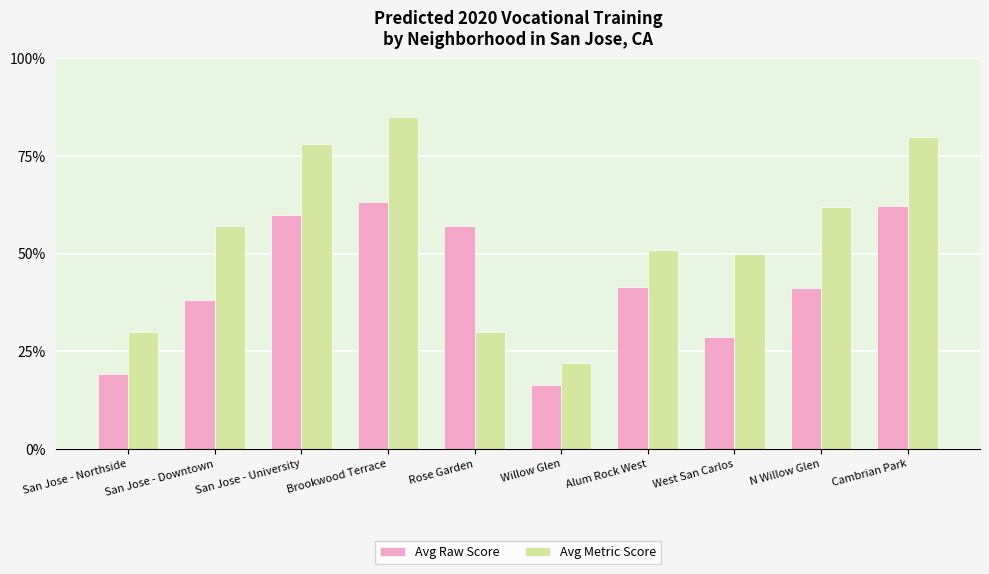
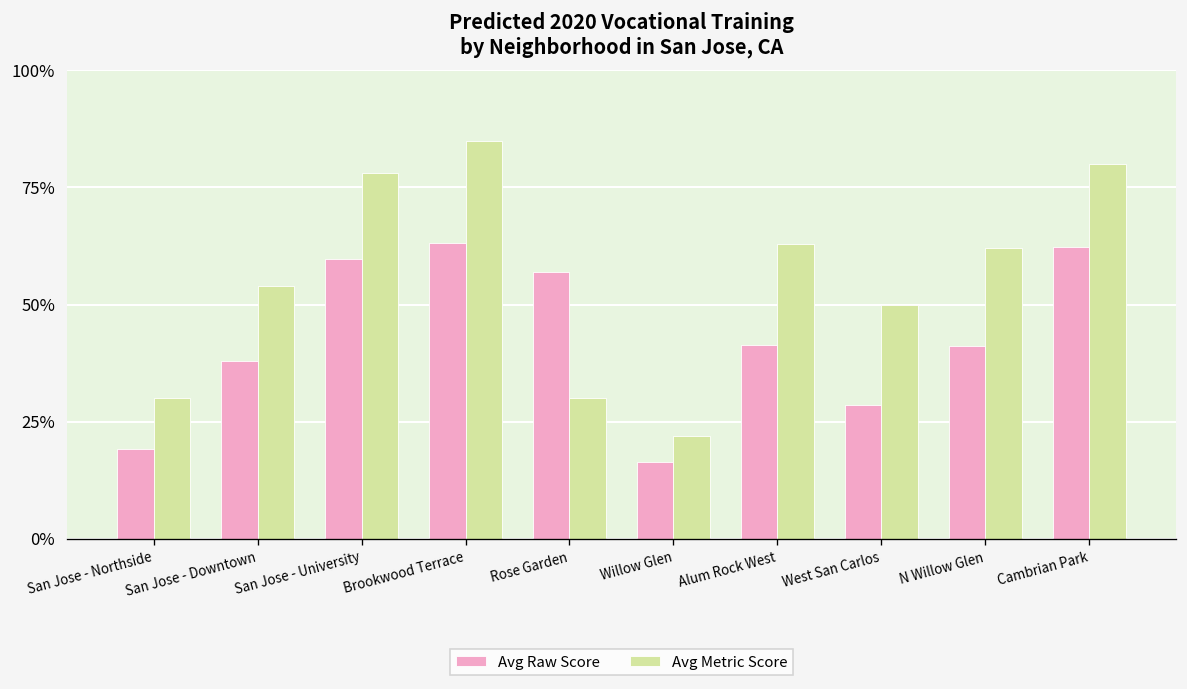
Avg Metric Score, San Jose - Downtown: 57% -> 54%
Avg Metric Score, Alum Rock West: 51% -> 63%
